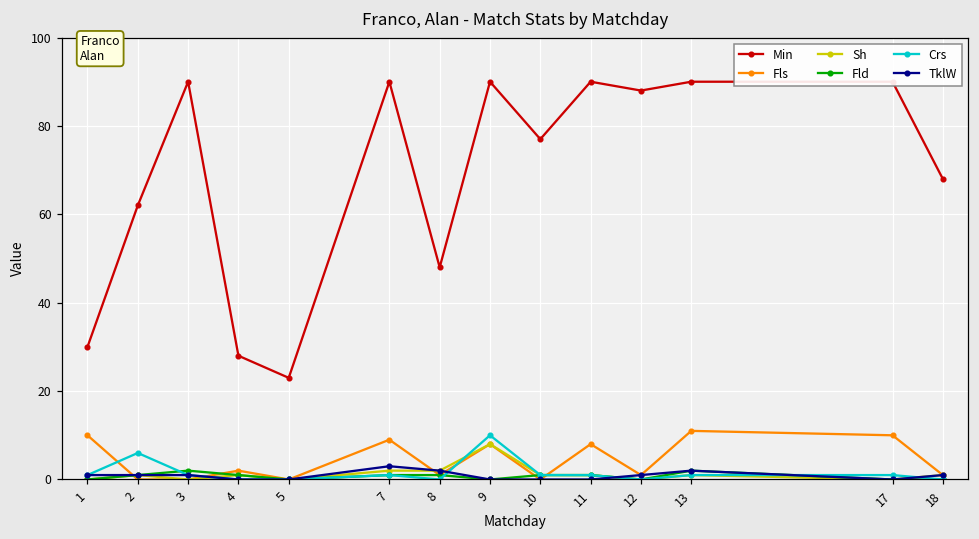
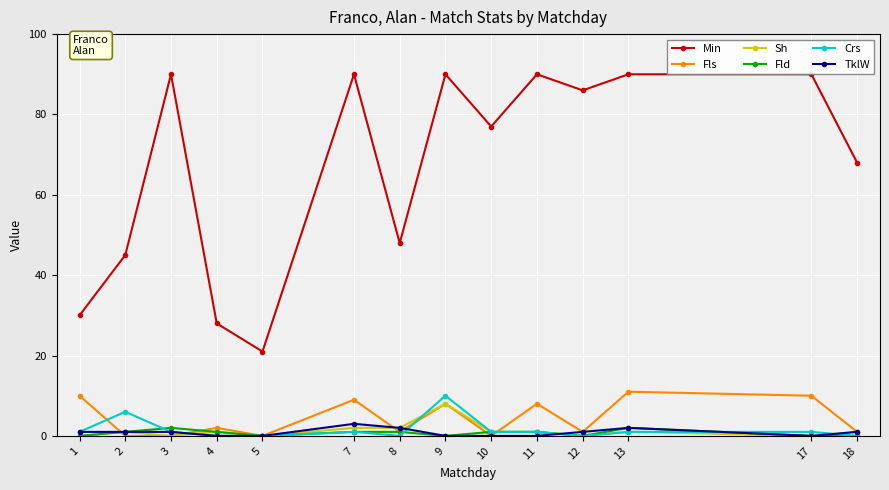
Min, 2: 62 -> 45
Min, 5: 23 -> 21
Min, 12: 88 -> 86
